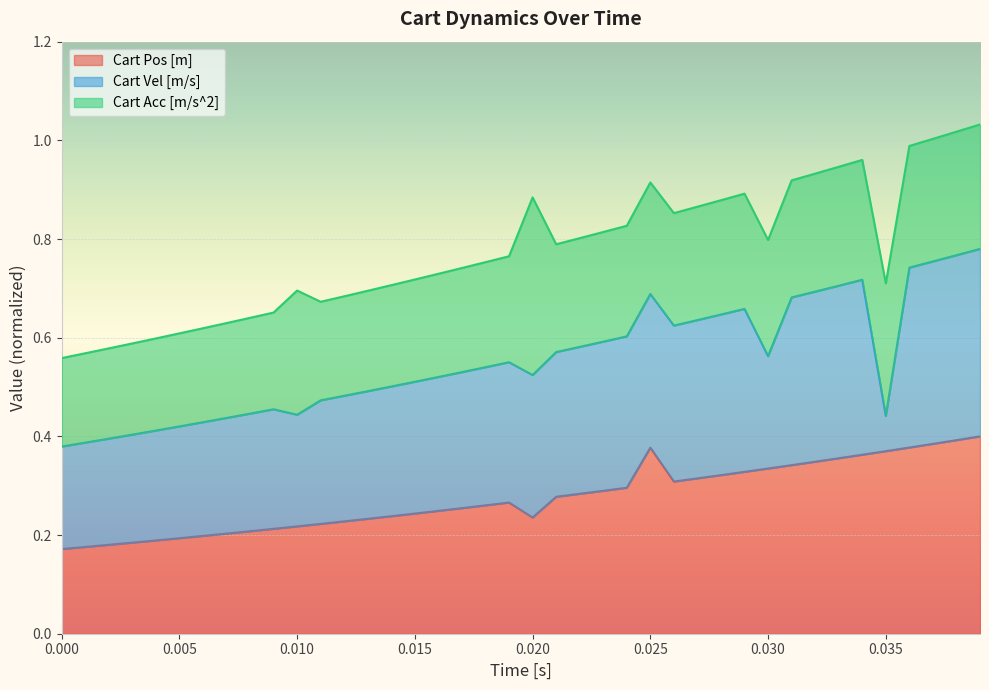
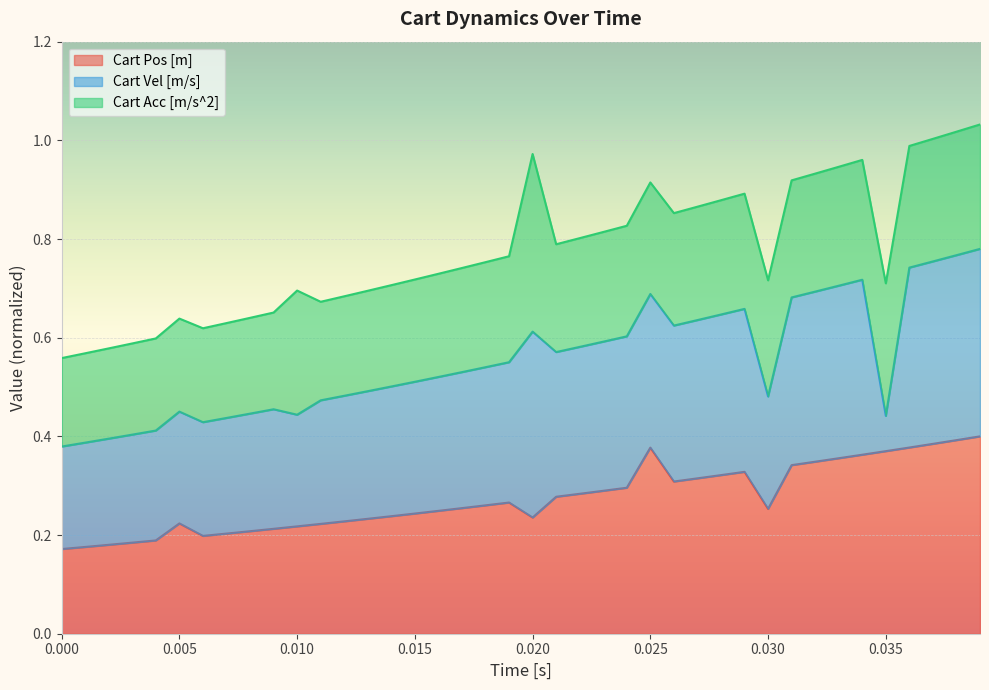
Cart Pos [m], 0.005: 0.19 -> 0.22
Cart Vel [m/s], 0.020: 0.29 -> 0.38
Cart Pos [m], 0.030: 0.33 -> 0.25
